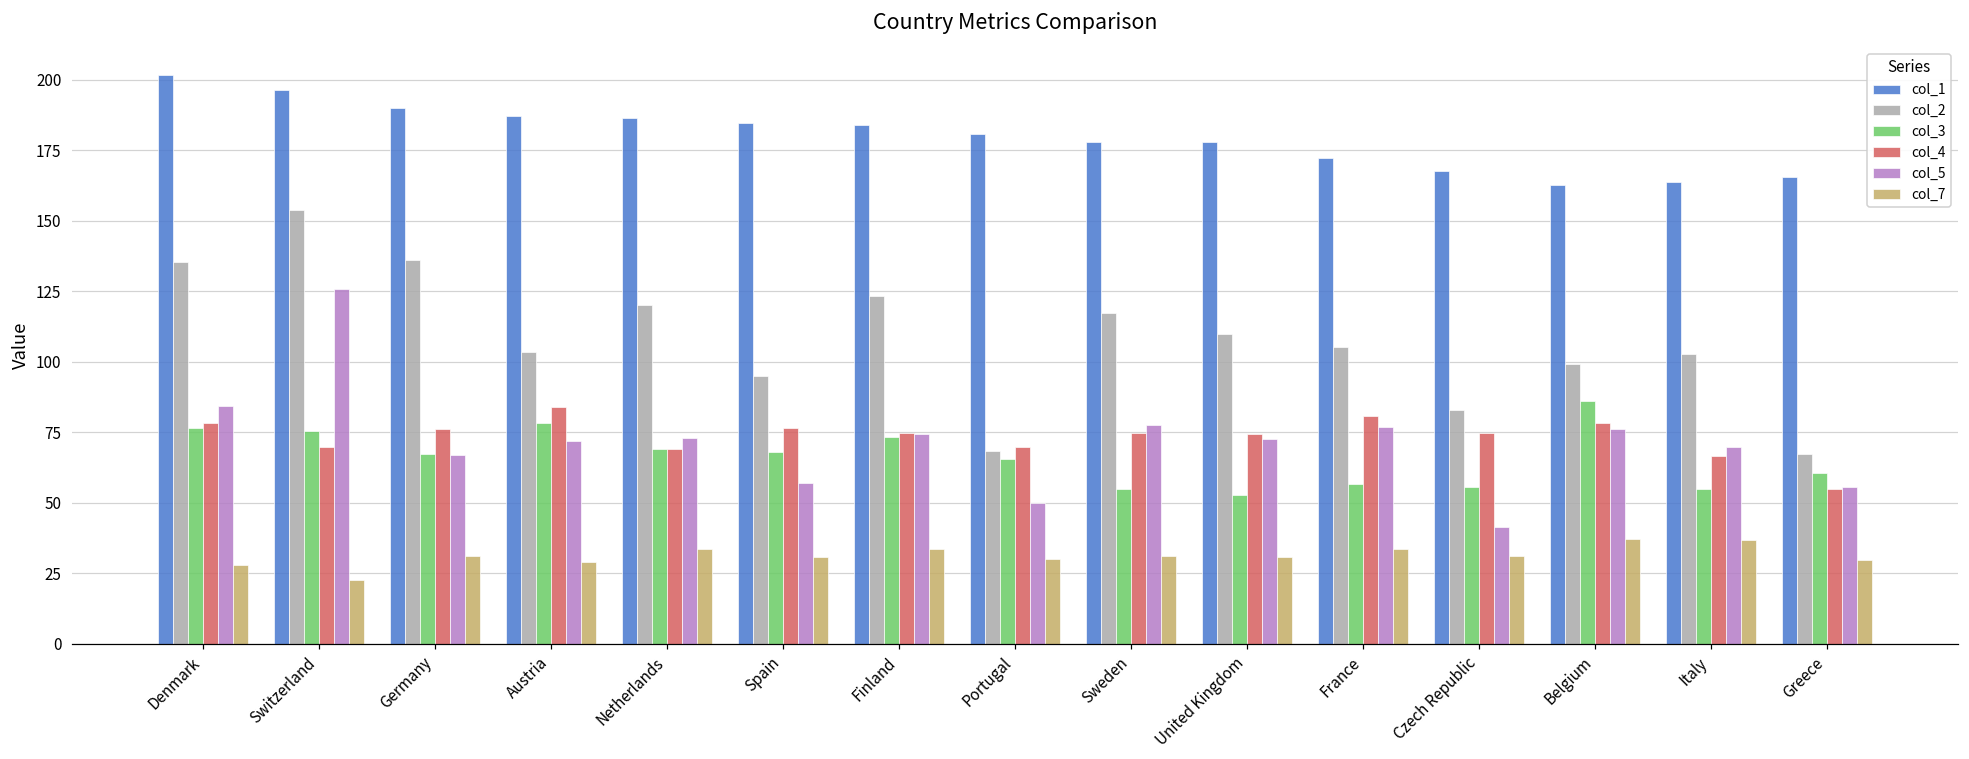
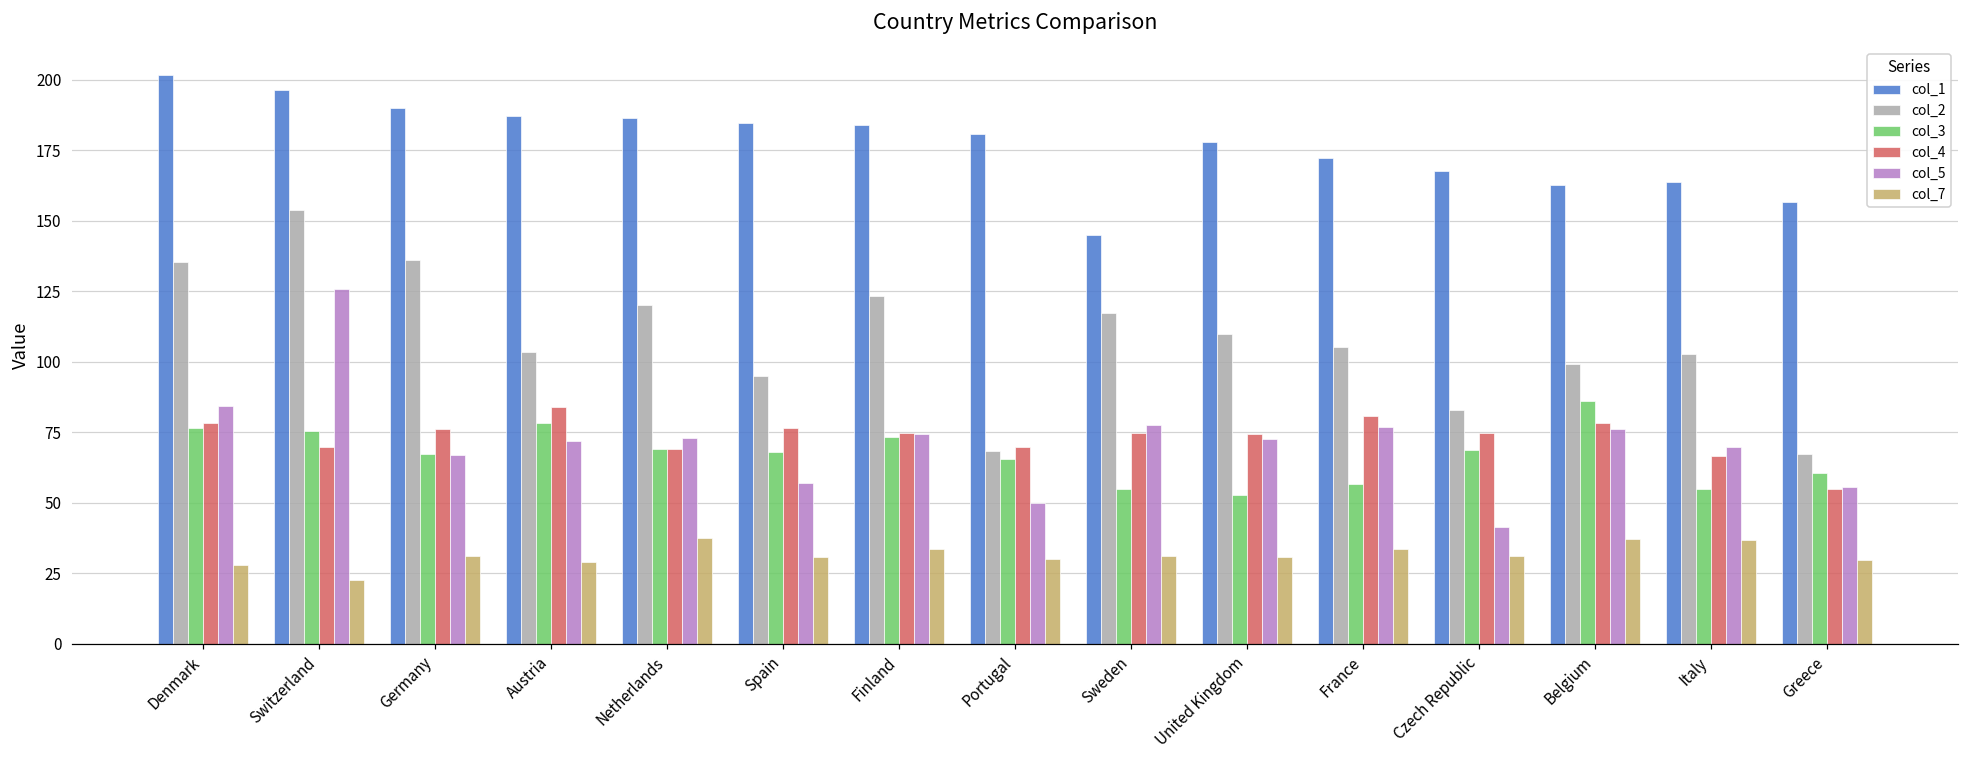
col_7, Netherlands: 34 -> 38
col_1, Sweden: 178 -> 145
col_3, Czech Republic: 55 -> 69
col_1, Greece: 166 -> 157
